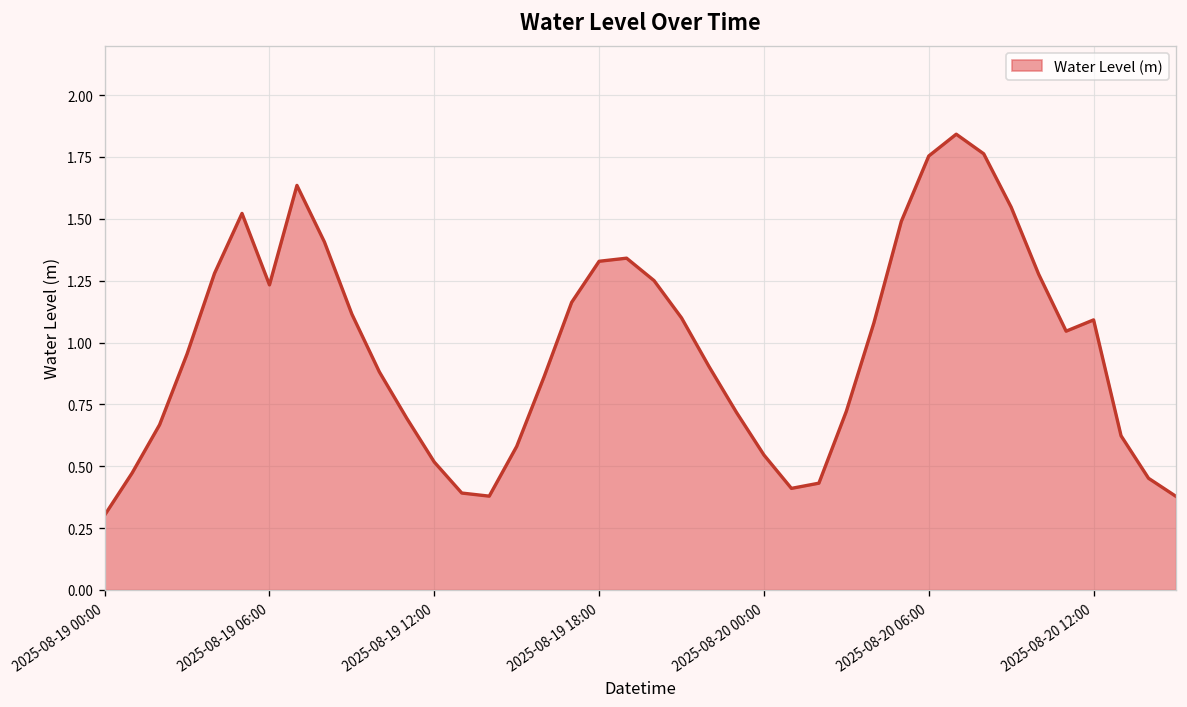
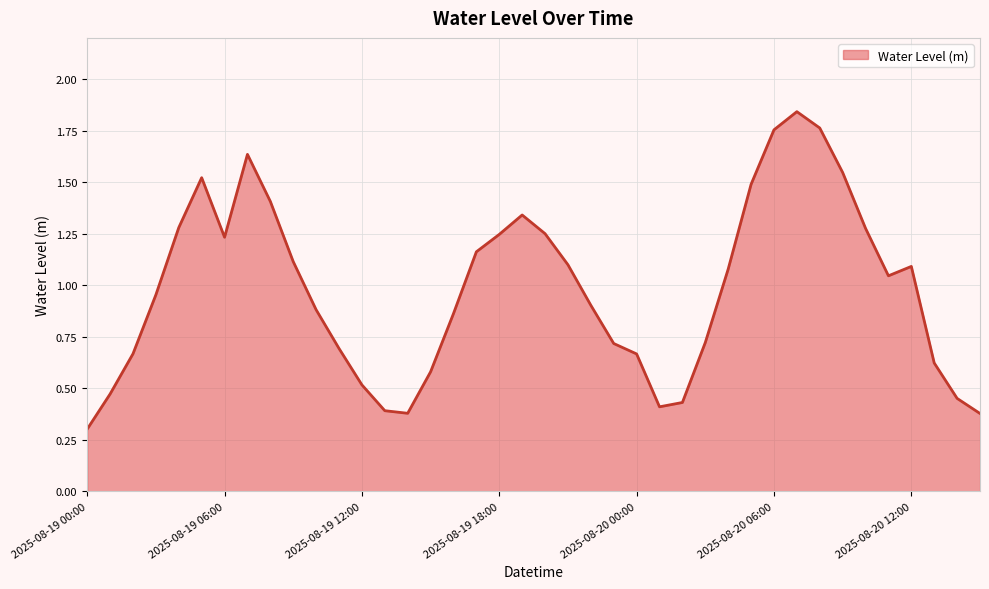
2025-08-19 18:00: 1.33 -> 1.25
2025-08-20 00:00: 0.55 -> 0.67
